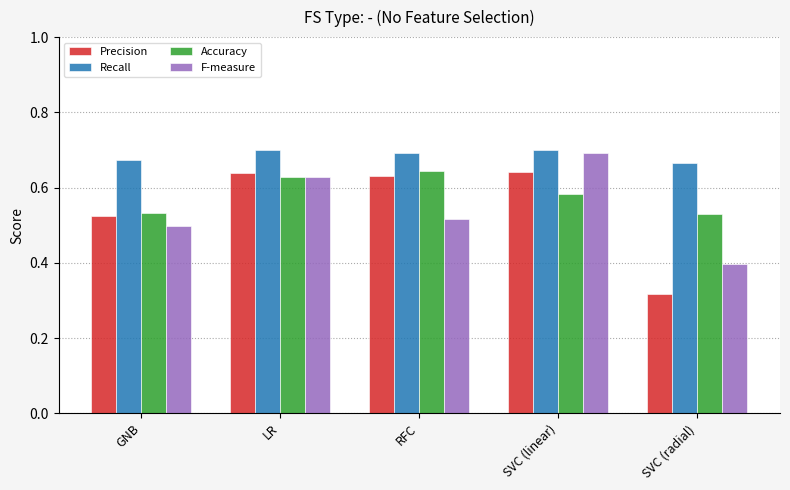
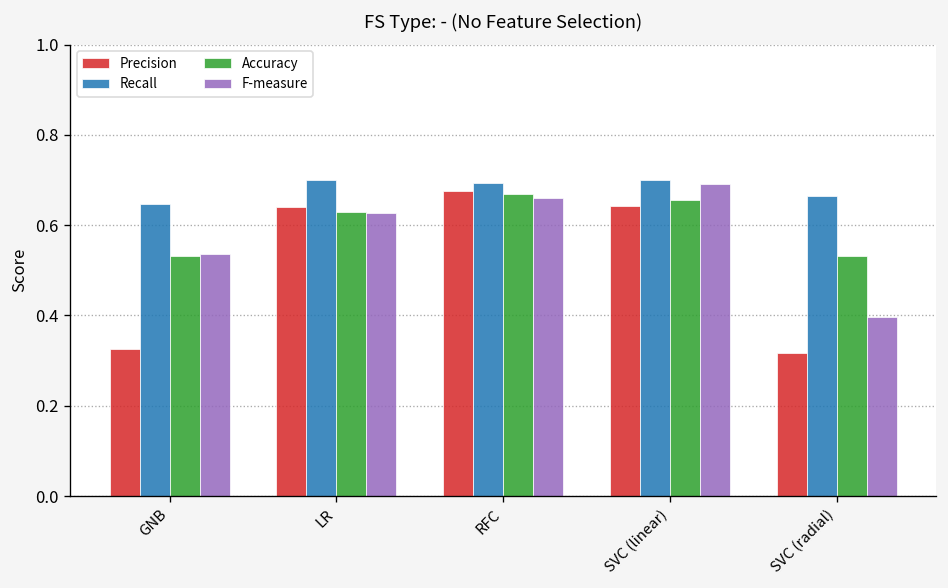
Precision, GNB: 0.52 -> 0.32
Recall, GNB: 0.67 -> 0.65
F-measure, GNB: 0.50 -> 0.54
Precision, RFC: 0.63 -> 0.68
Accuracy, RFC: 0.64 -> 0.67
F-measure, RFC: 0.52 -> 0.66
Accuracy, SVC (linear): 0.58 -> 0.65
